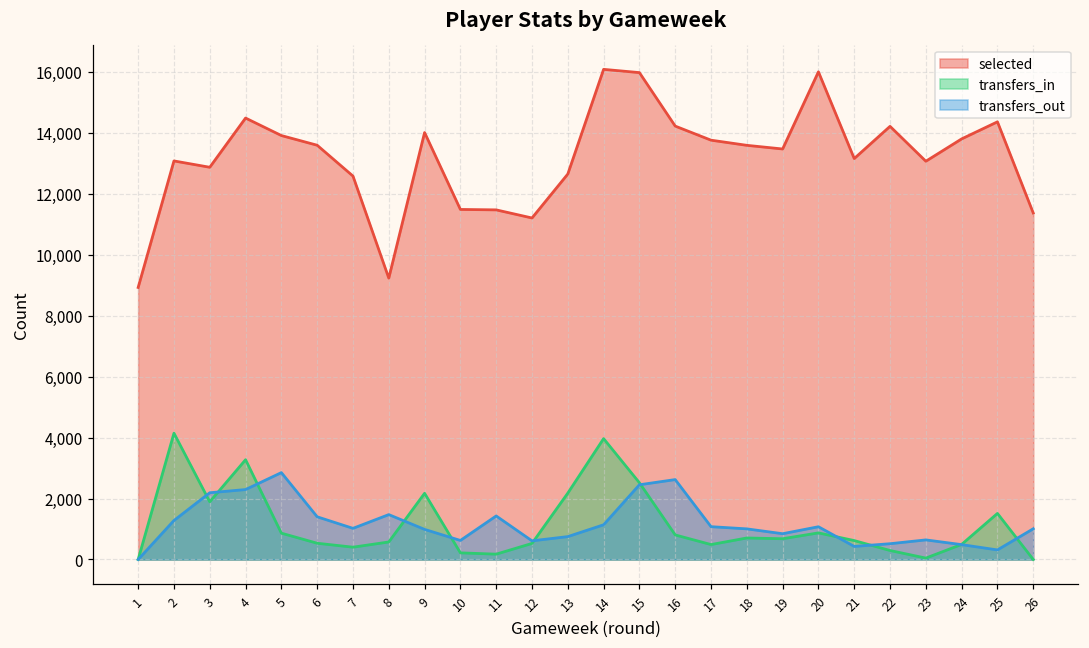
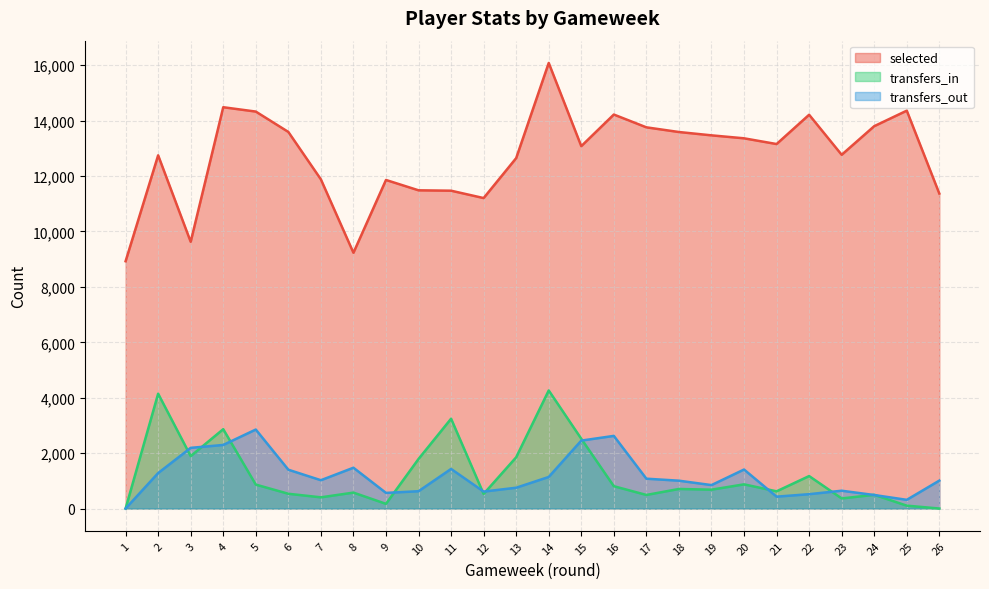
selected, 2: 13,100 -> 12,700
selected, 3: 12,900 -> 9,600
transfers_in, 4: 3,300 -> 2,900
selected, 5: 13,900 -> 14,300
selected, 7: 12,600 -> 11,900
selected, 9: 14,000 -> 11,900
transfers_in, 9: 2,200 -> 200
transfers_out, 9: 1,000 -> 600
transfers_in, 10: 200 -> 1,800
transfers_in, 11: 200 -> 3,200
transfers_in, 13: 2,200 -> 1,900
transfers_in, 14: 4,000 -> 4,300
selected, 15: 16,000 -> 13,100
selected, 20: 16,000 -> 13,400
transfers_out, 20: 1,100 -> 1,400
transfers_in, 22: 300 -> 1,200
selected, 23: 13,100 -> 12,800
transfers_in, 23: 0 -> 400
transfers_in, 25: 1,500 -> 100
